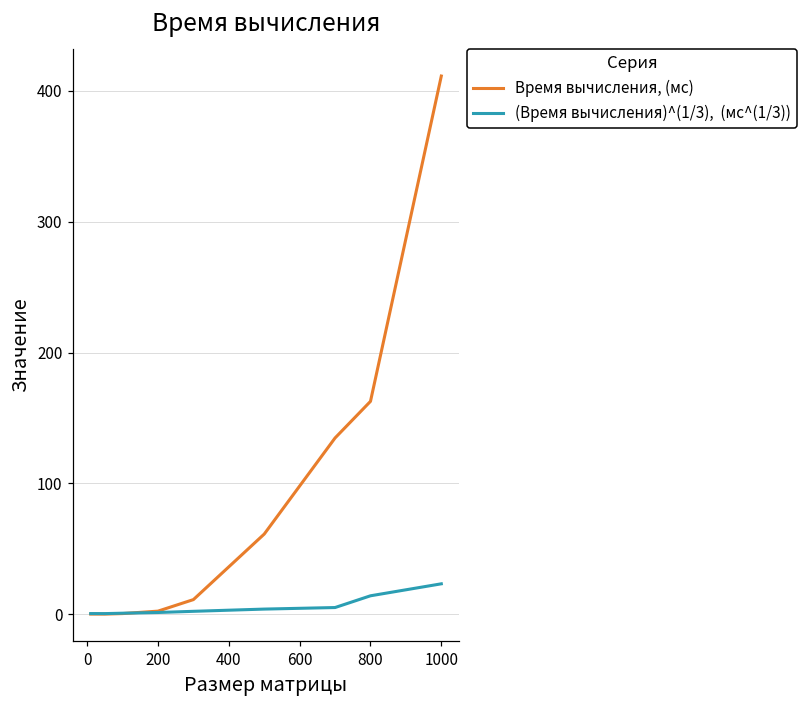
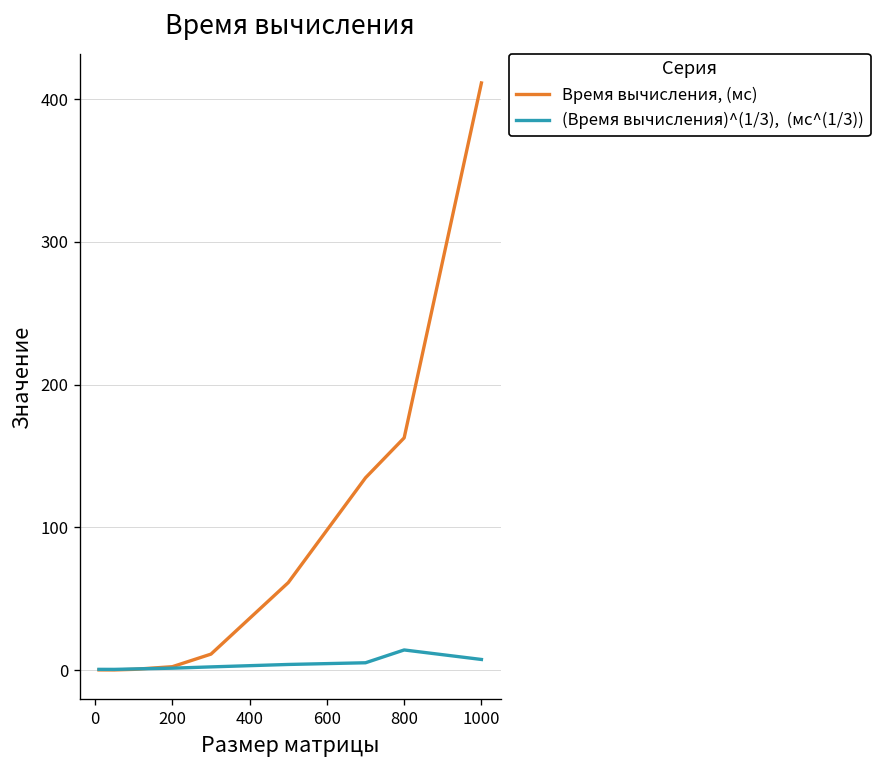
(Время вычисления)^(1/3), (мс^(1/3)), 1000: 23 -> 7
